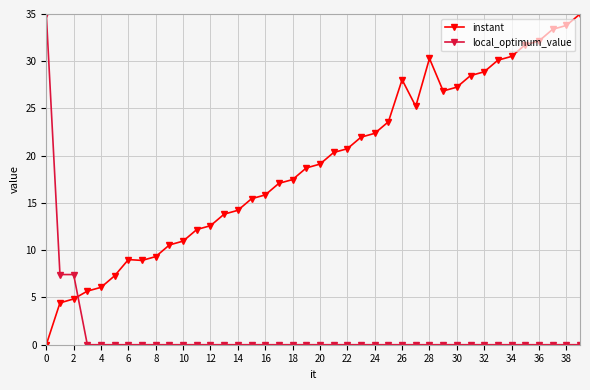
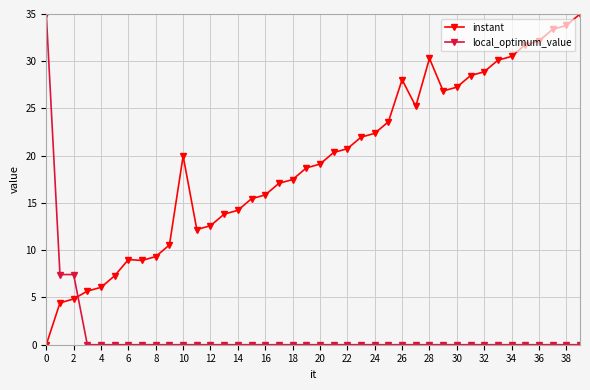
instant, 10: 11 -> 20
